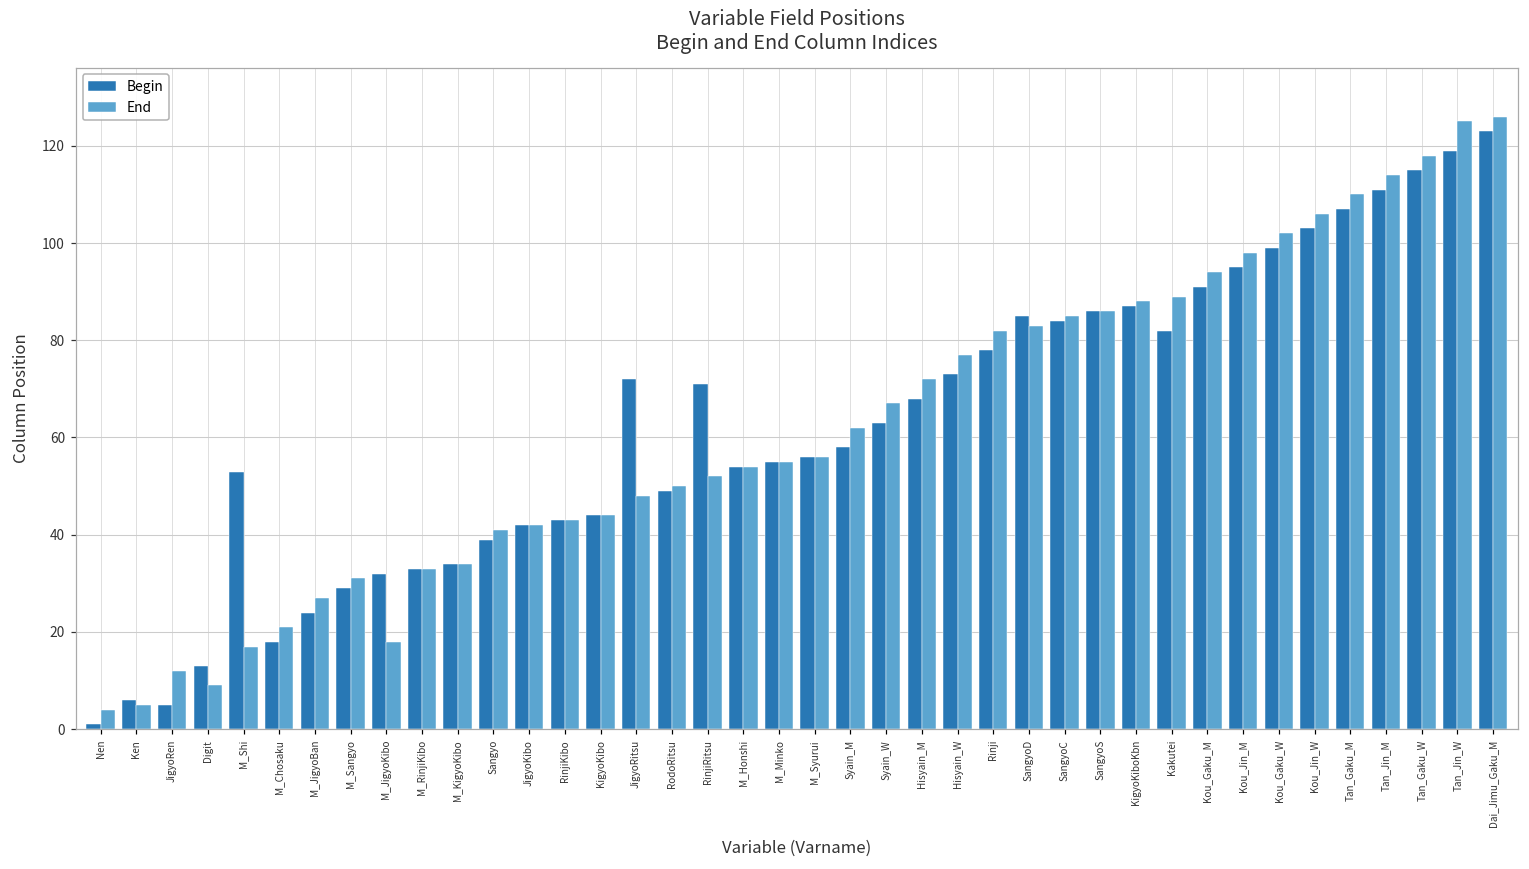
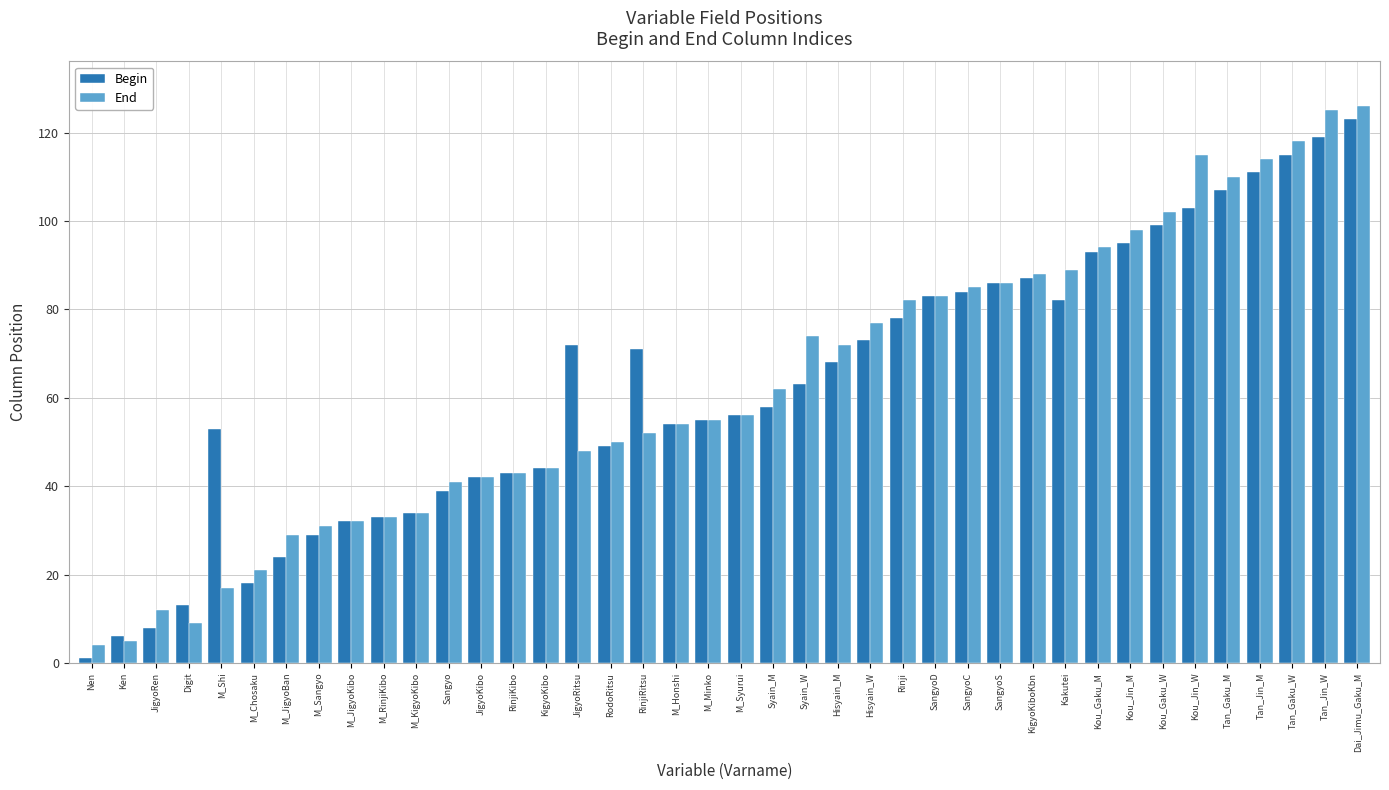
Begin, JigyoRen: 5 -> 8
End, M_JigyoBan: 27 -> 29
End, M_JigyoKibo: 18 -> 32
End, Syain_W: 67 -> 74
Begin, SangyoD: 85 -> 83
Begin, Kou_Gaku_M: 91 -> 93
End, Kou_Jin_W: 106 -> 115
